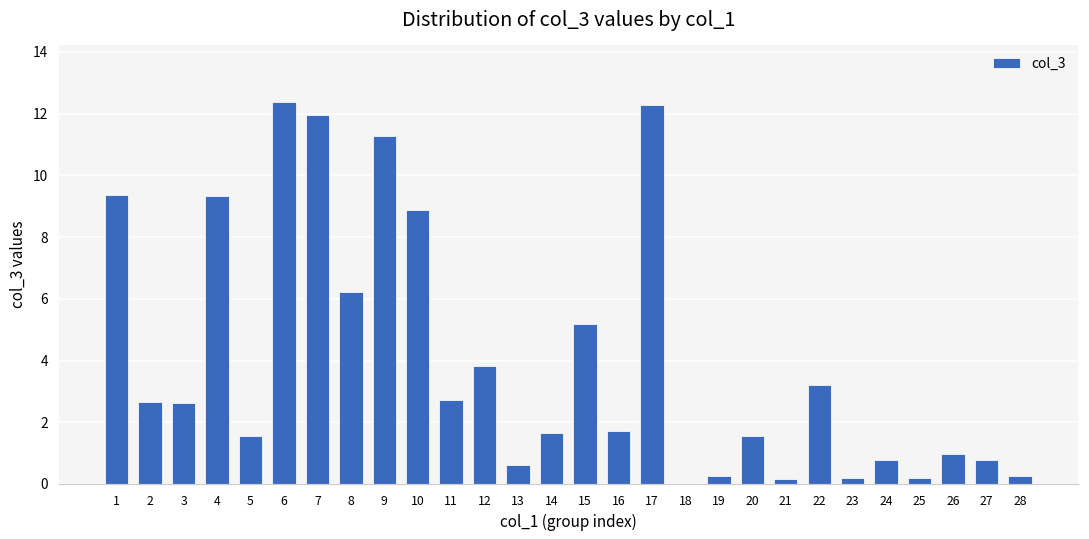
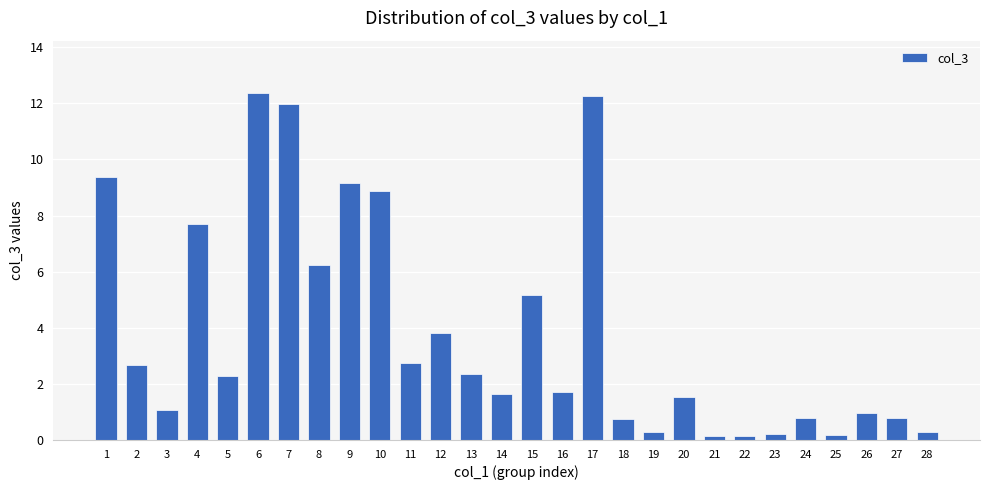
3: 2.6 -> 1.1
4: 9.3 -> 7.7
5: 1.6 -> 2.3
9: 11.3 -> 9.2
13: 0.6 -> 2.4
18: 0.0 -> 0.7
22: 3.2 -> 0.1
